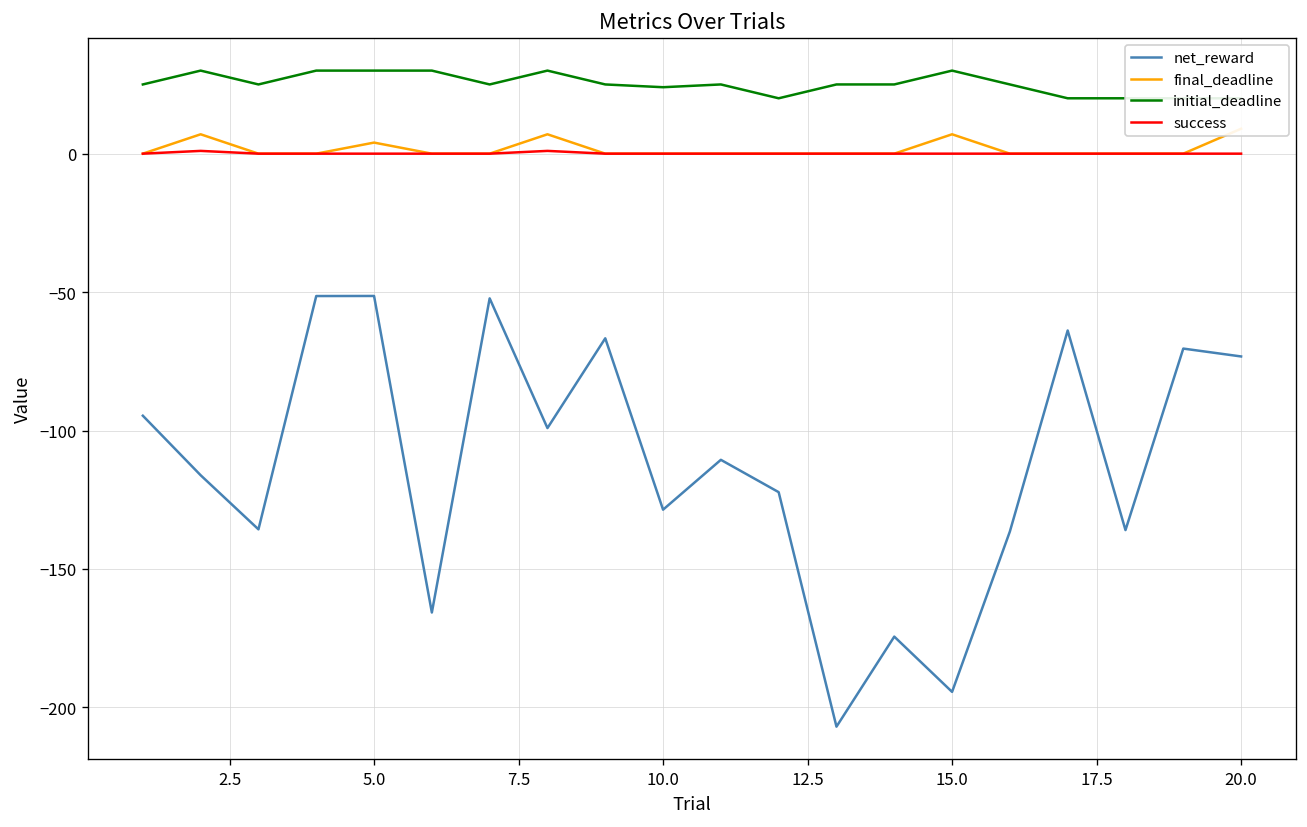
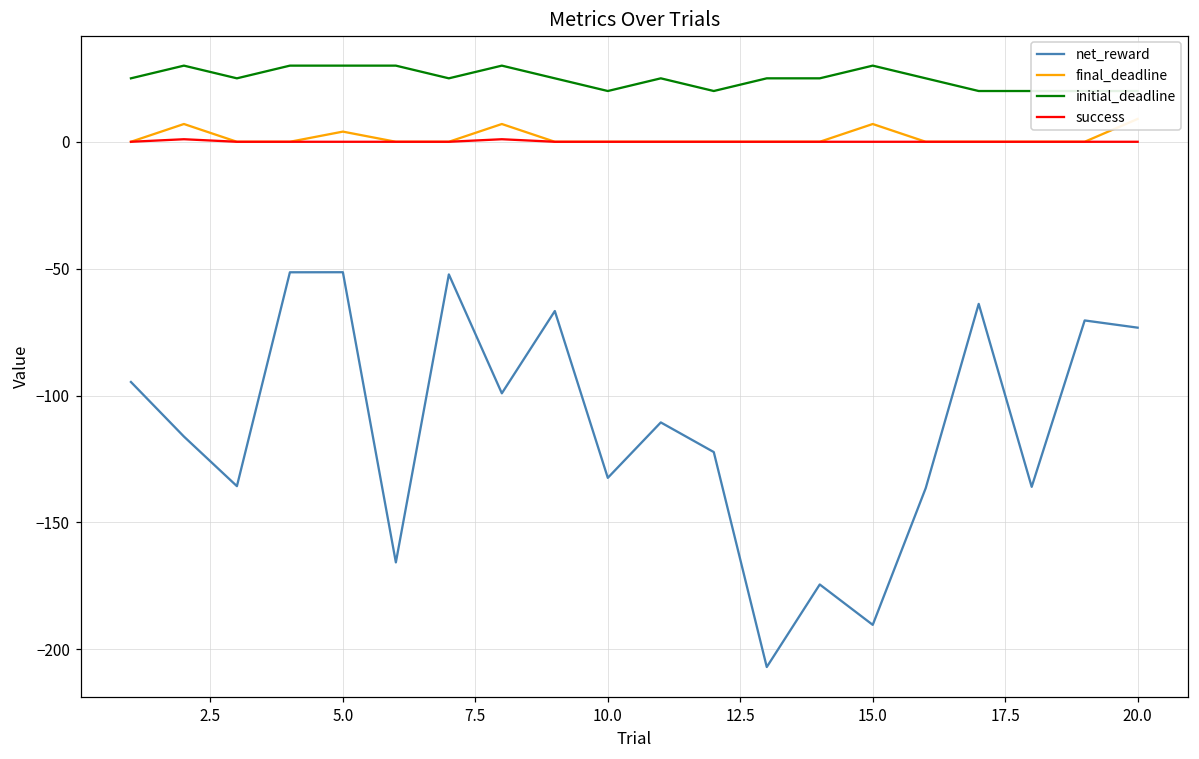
net_reward, 10.0: -129 -> -132
initial_deadline, 10.0: 24 -> 20
net_reward, 15.0: -194 -> -190
